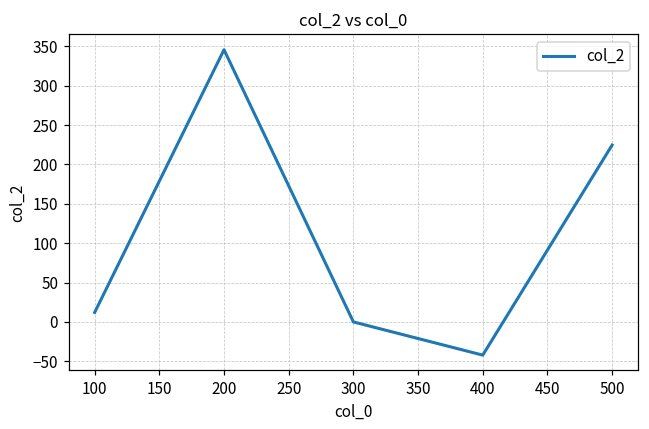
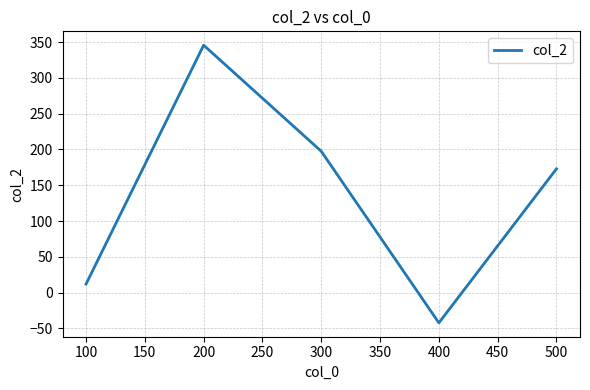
300: 0 -> 200
500: 220 -> 170
